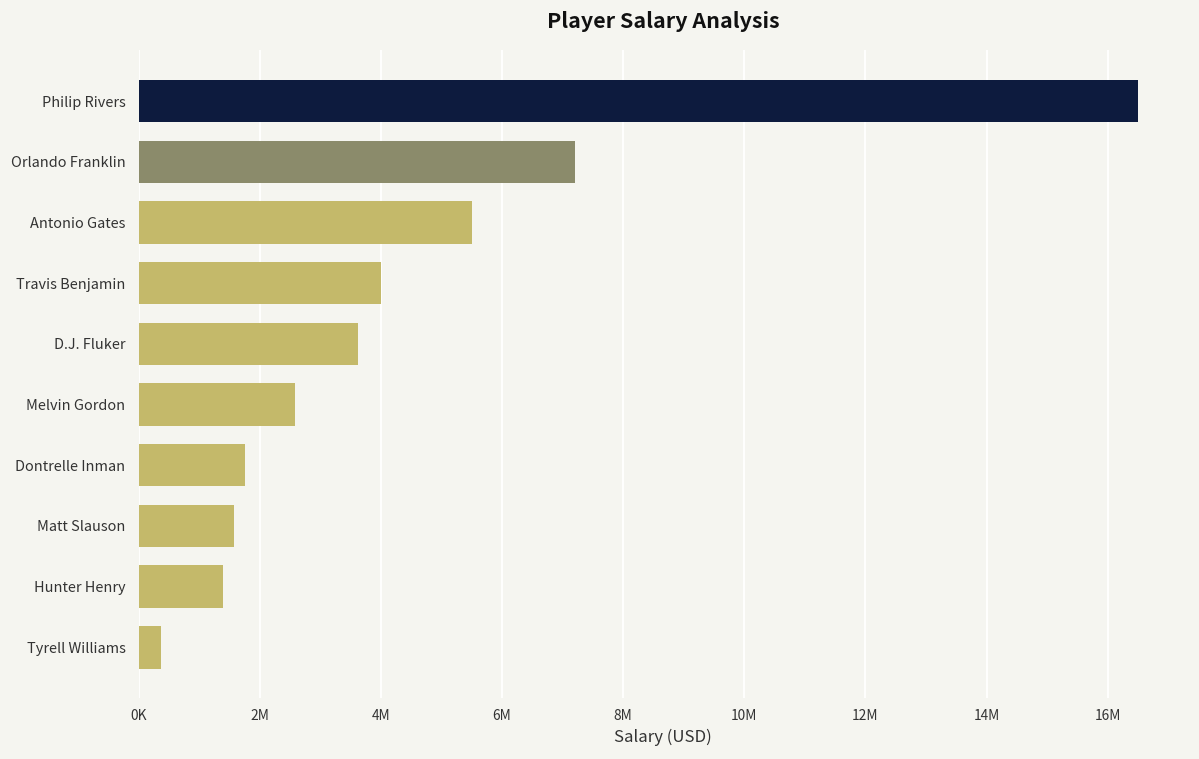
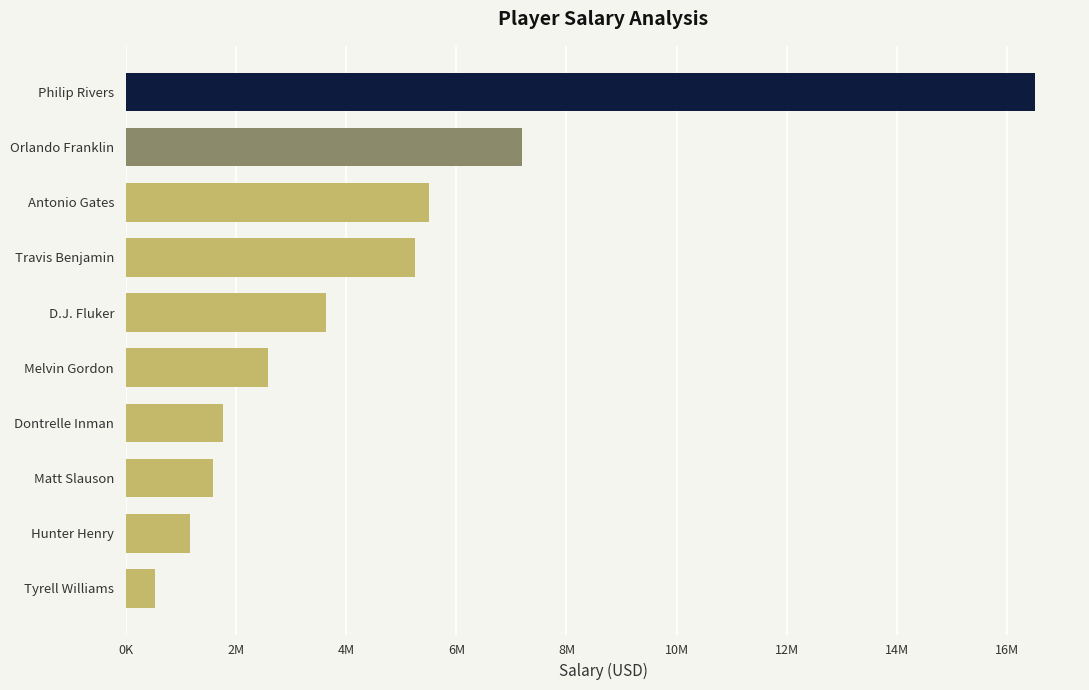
Travis Benjamin: 4000000 -> 5300000
Hunter Henry: 1400000 -> 1200000
Tyrell Williams: 400000 -> 500000
